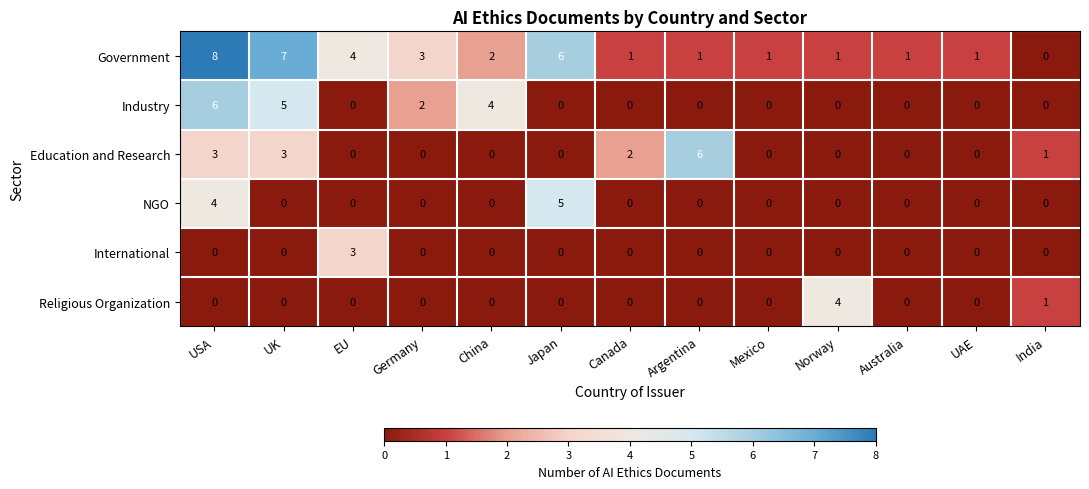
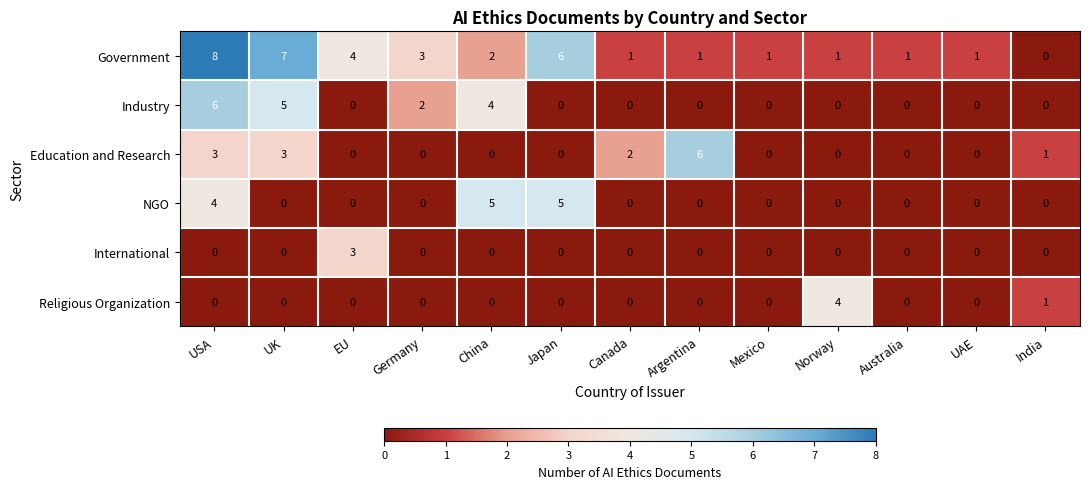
NGO, China: 0 -> 5
